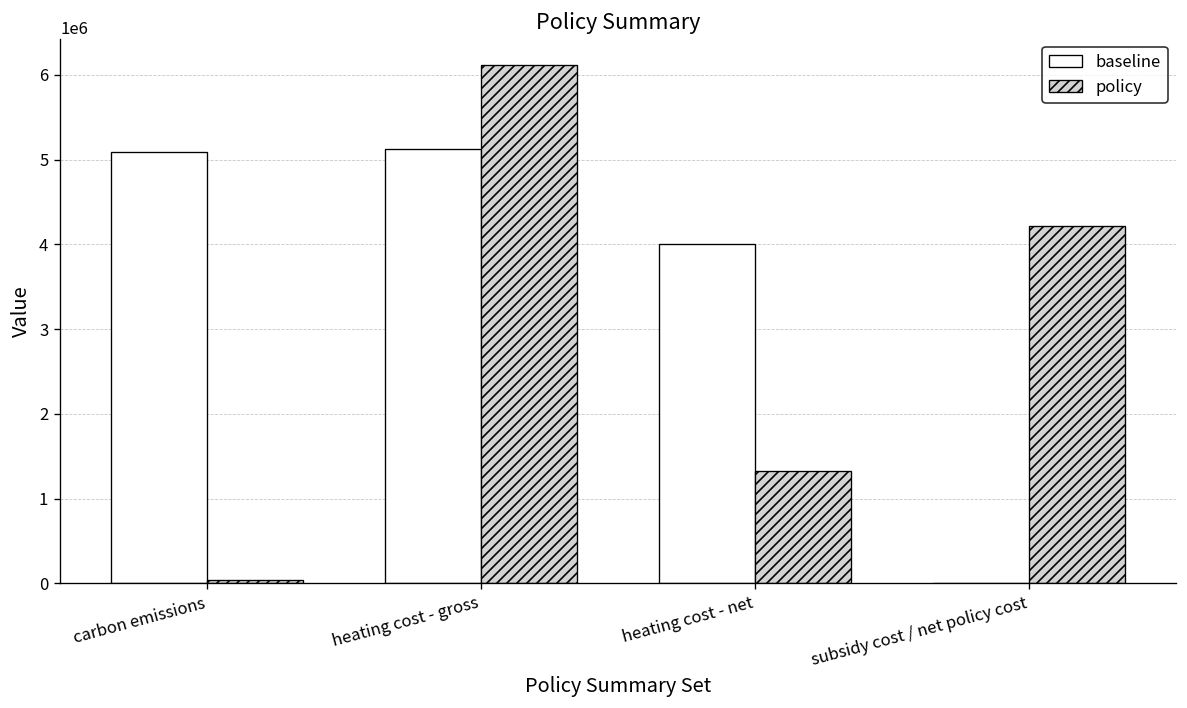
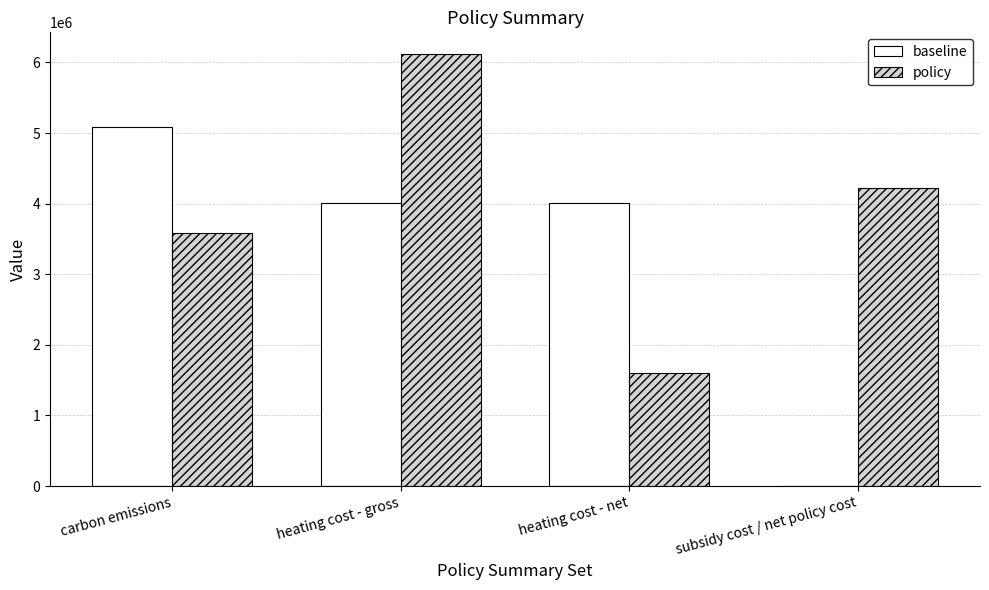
policy, carbon emissions: 0 -> 3600000
baseline, heating cost - gross: 5100000 -> 4000000
policy, heating cost - net: 1300000 -> 1600000
